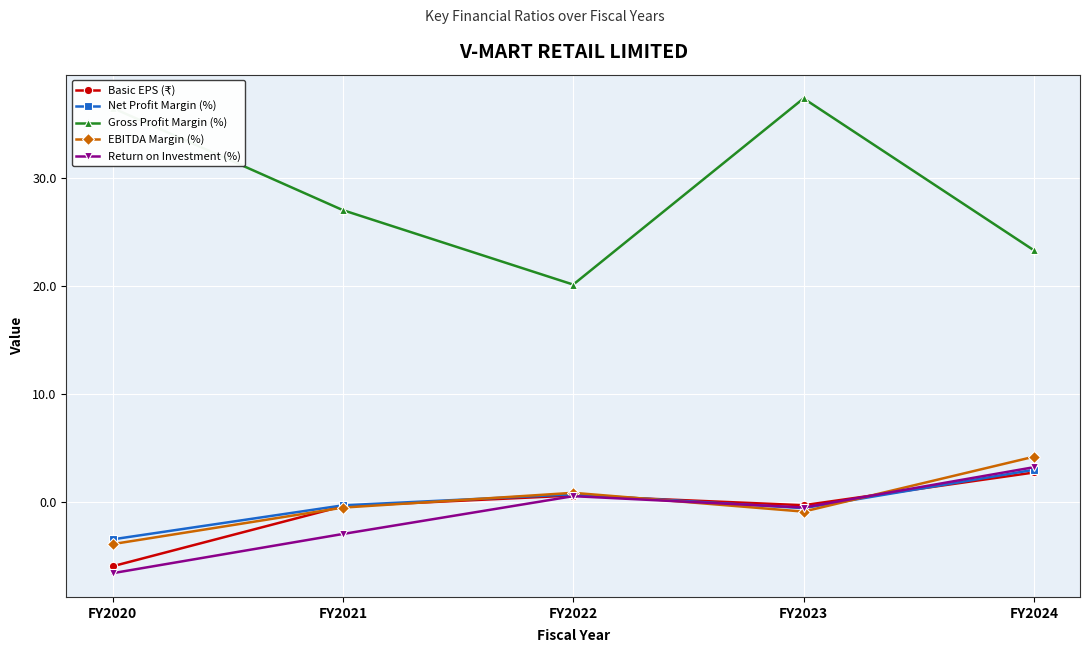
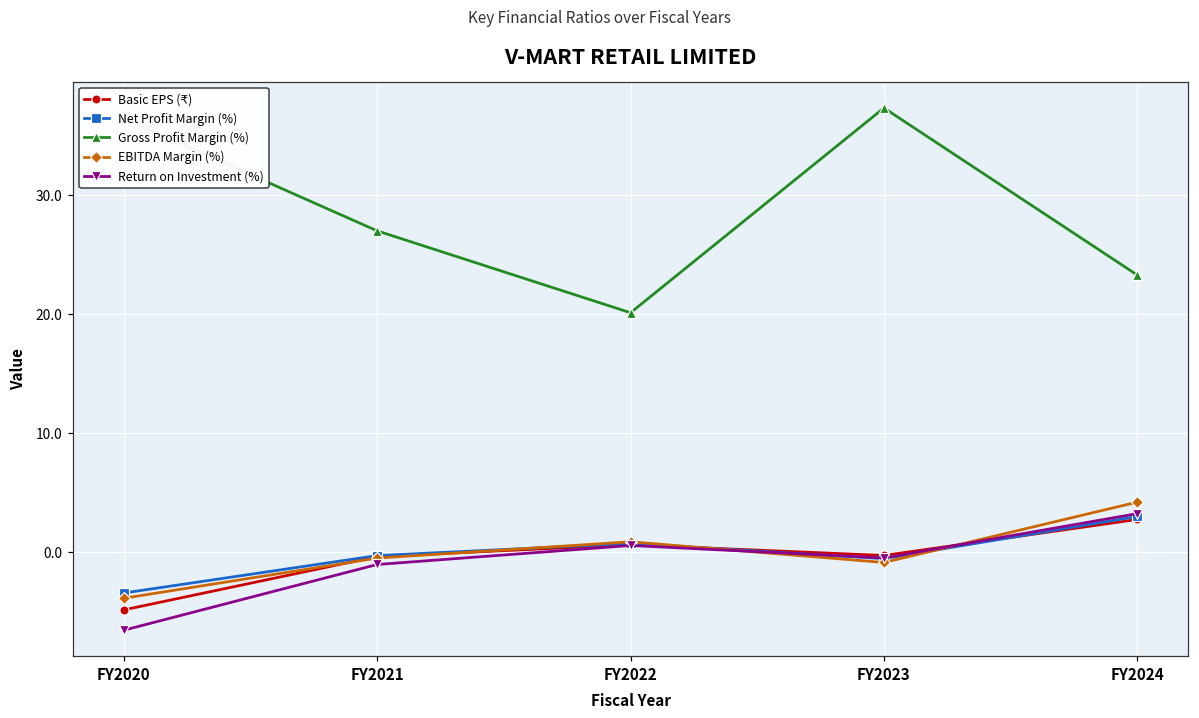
Basic EPS (₹), FY2020: -6.0 -> -4.9
Return on Investment (%), FY2021: -3.0 -> -1.1
